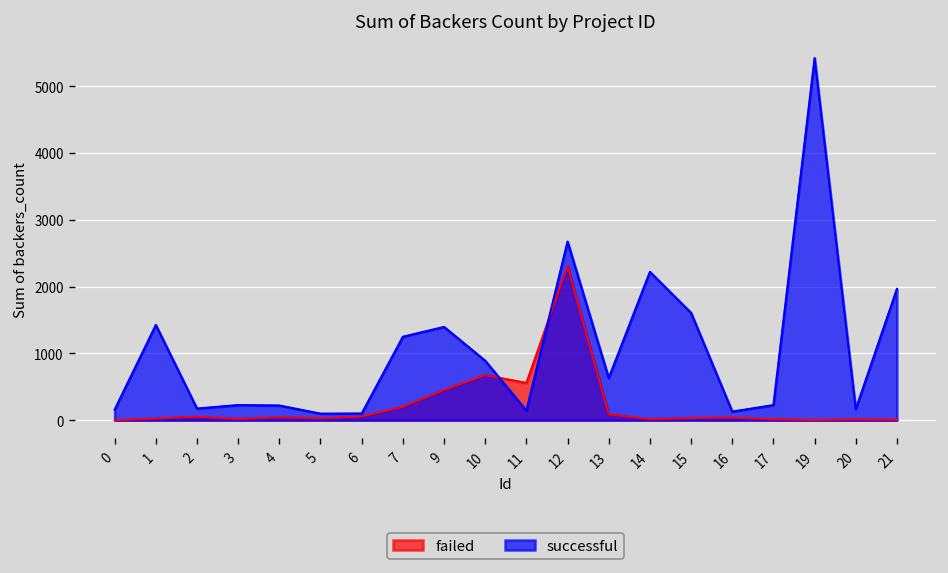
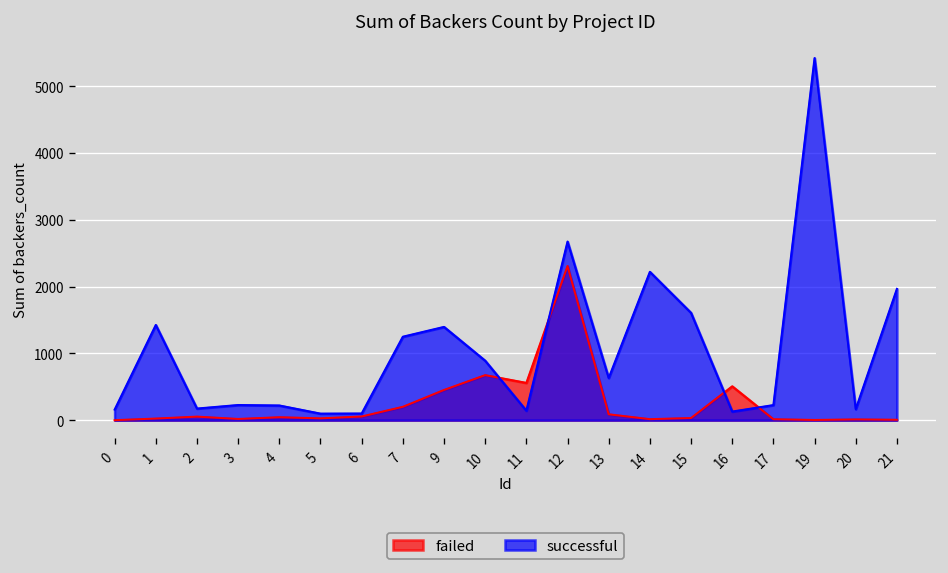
failed, 16: 0 -> 500
